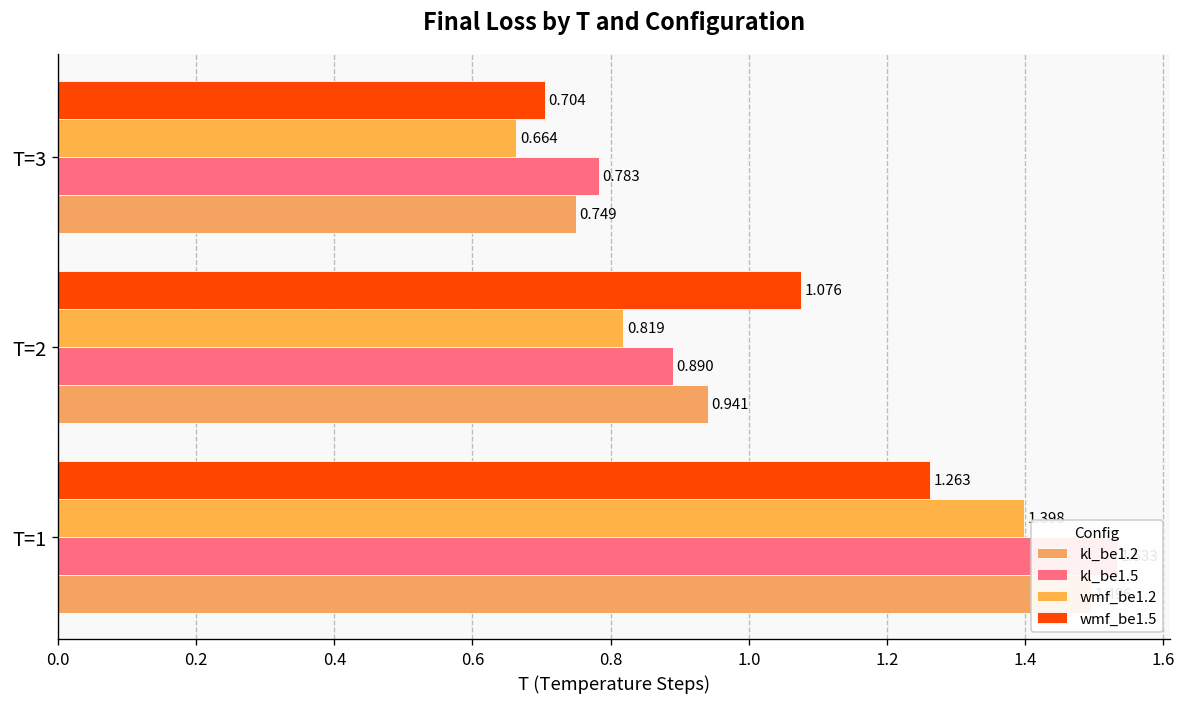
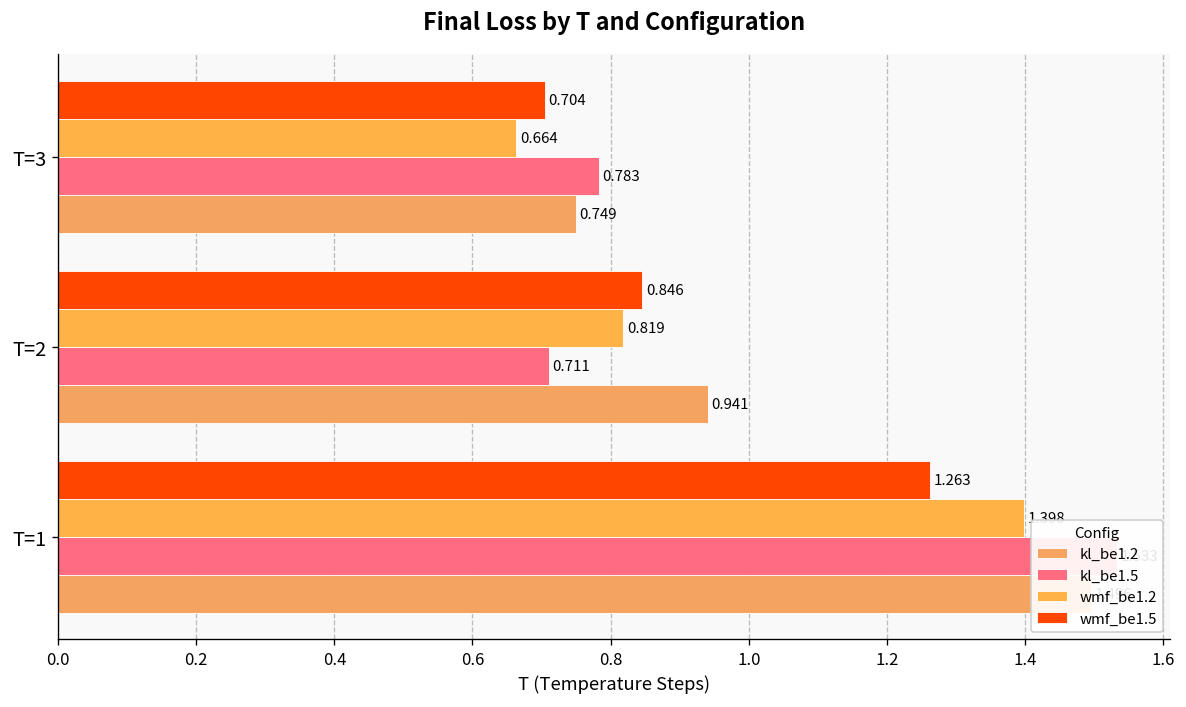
wmf_be1.5, T=2: 1.076 -> 0.846
kl_be1.5, T=2: 0.890 -> 0.711
